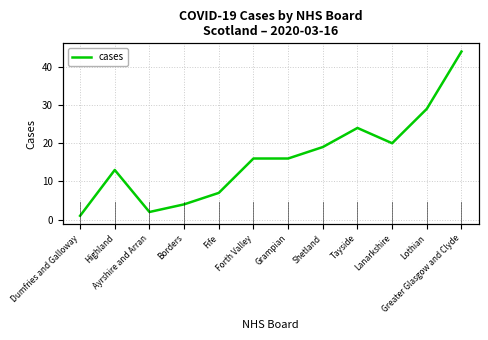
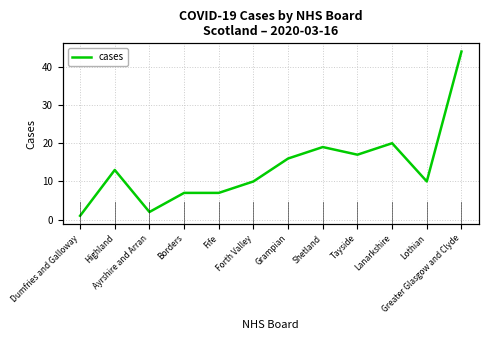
Borders: 4 -> 7
Forth Valley: 16 -> 10
Tayside: 24 -> 17
Lothian: 29 -> 10
